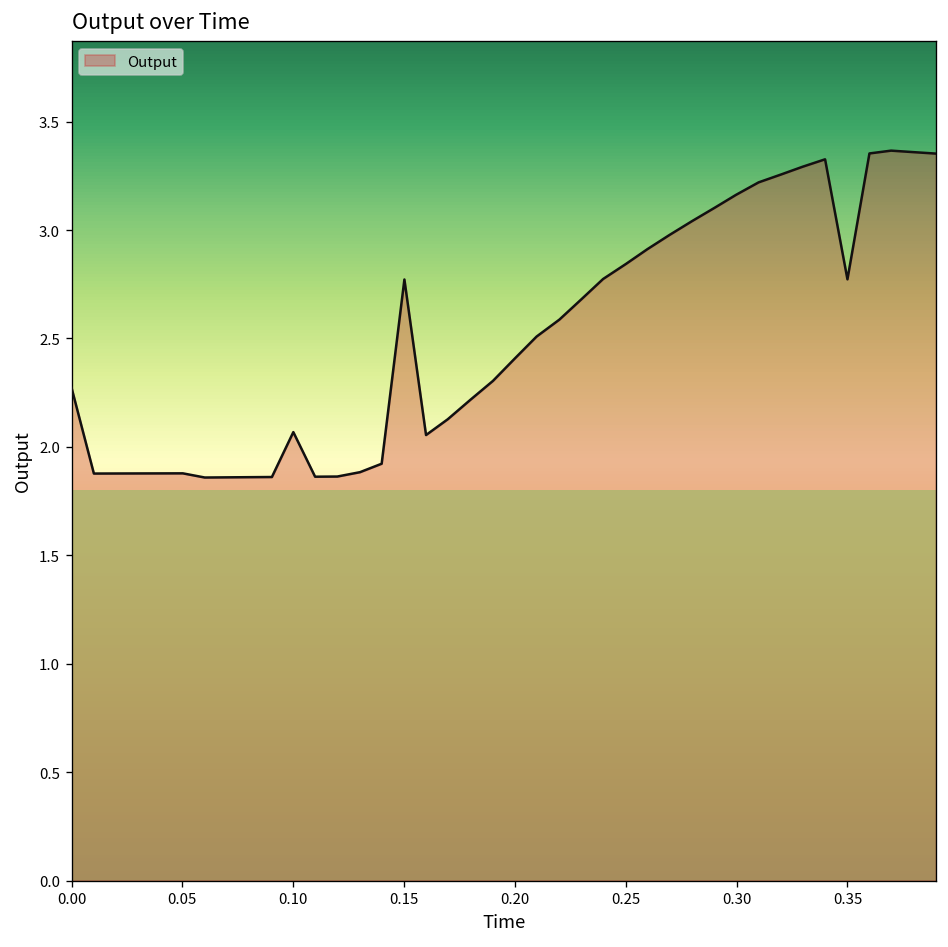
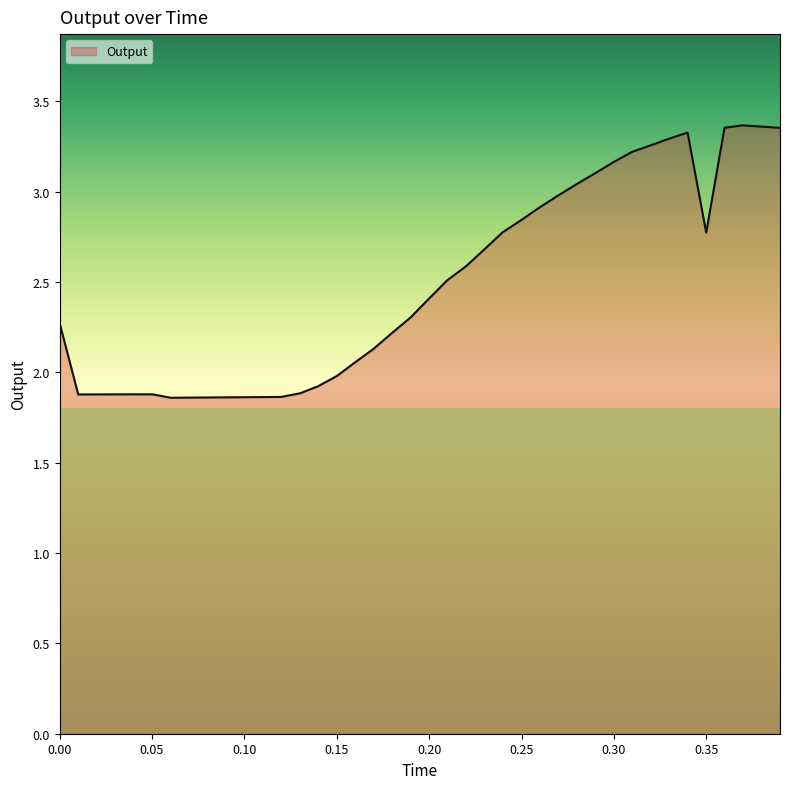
0.10: 2.07 -> 1.86
0.15: 2.77 -> 1.98
